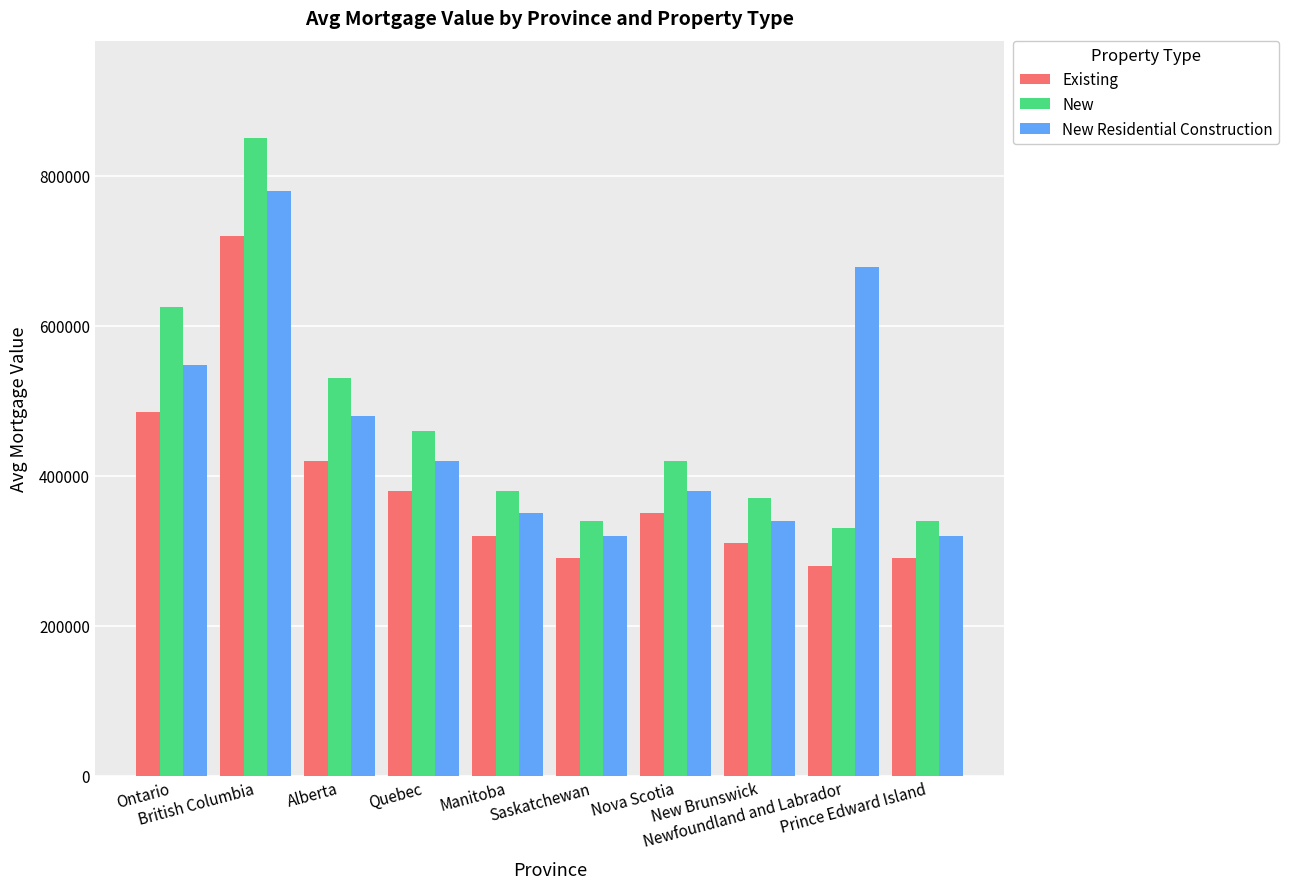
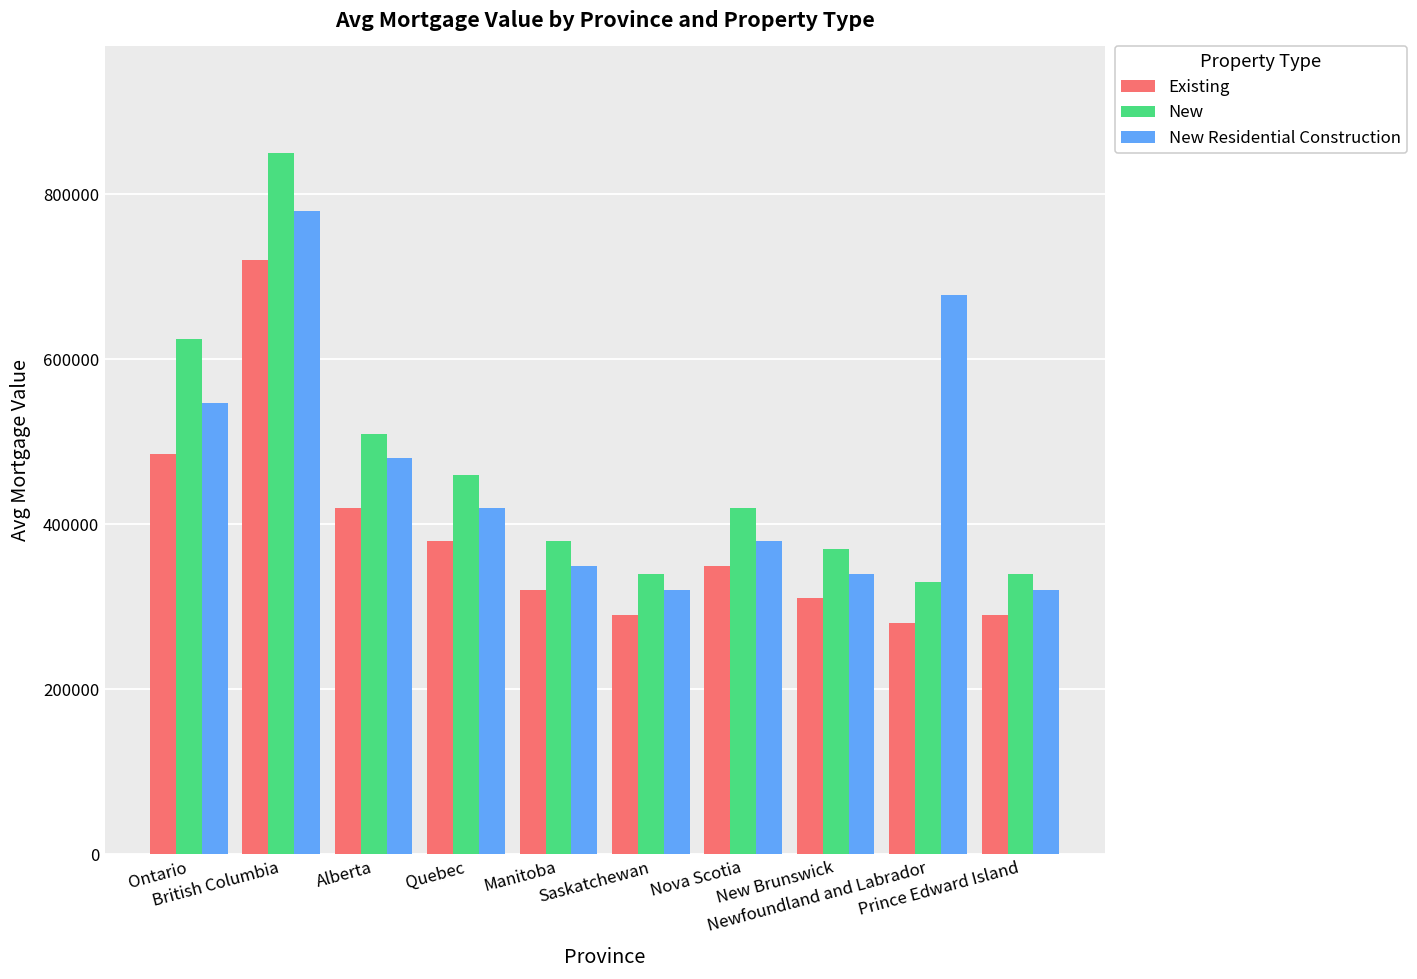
New, Alberta: 530000 -> 510000
